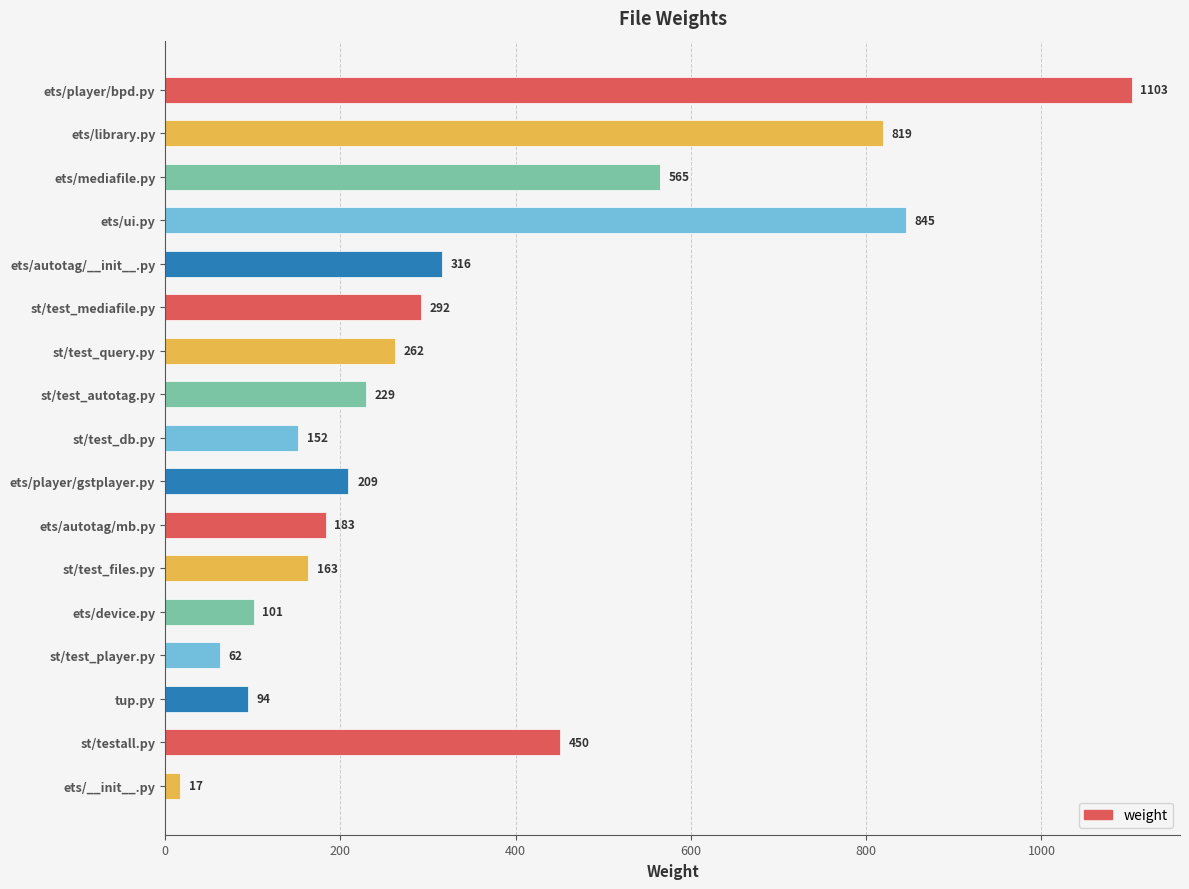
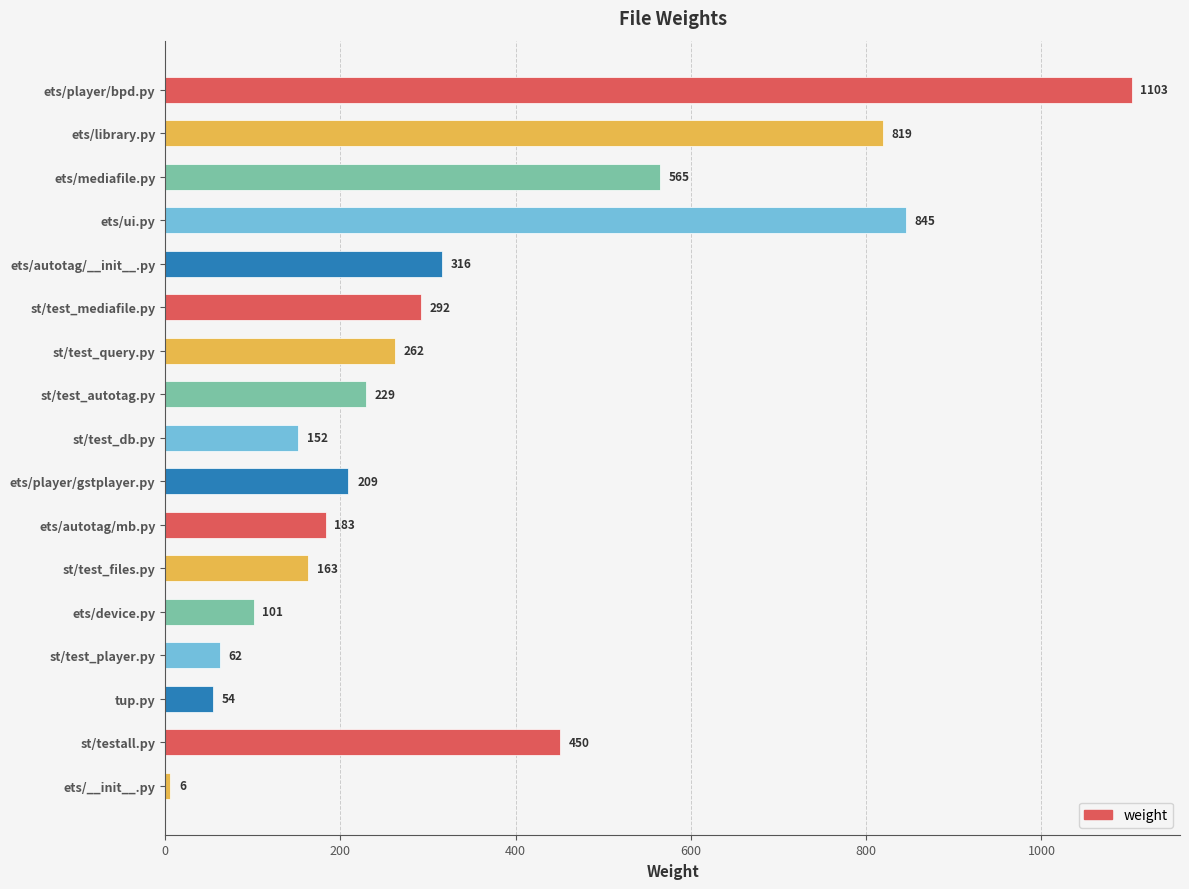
tup.py: 94 -> 54
ets/__init__.py: 17 -> 6
